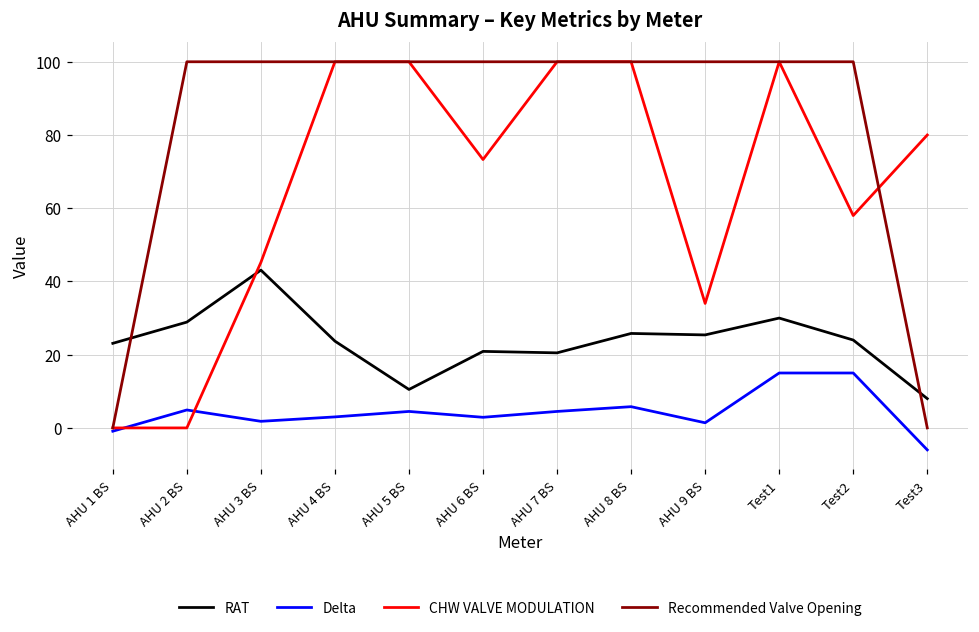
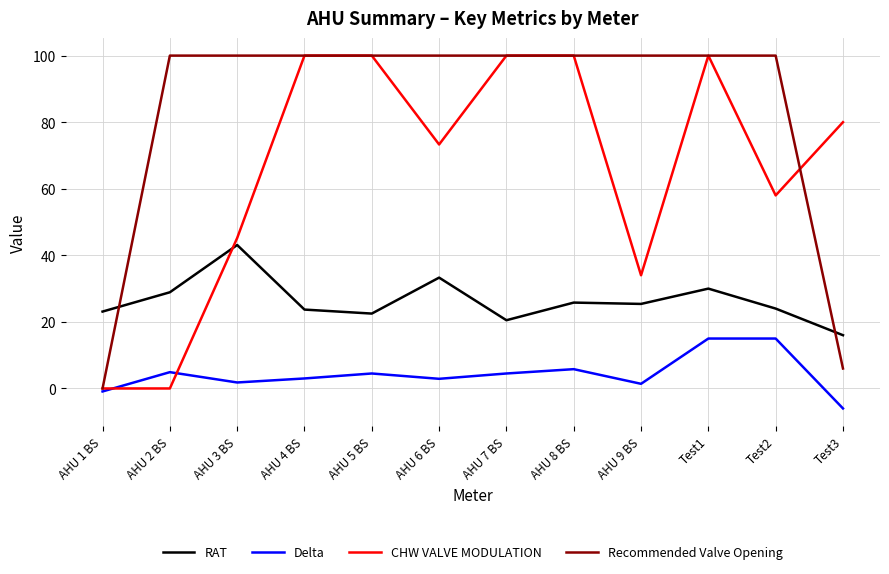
RAT, AHU 5 BS: 11 -> 23
RAT, AHU 6 BS: 21 -> 33
RAT, Test3: 8 -> 16
Recommended Valve Opening, Test3: 0 -> 6
